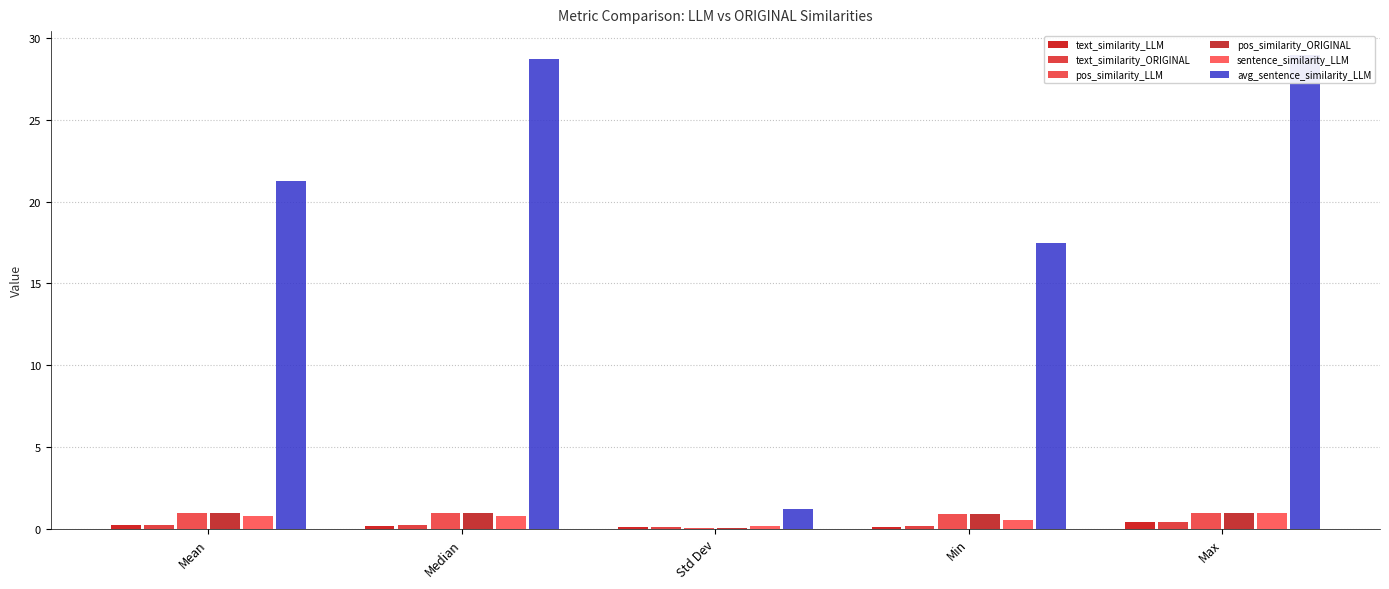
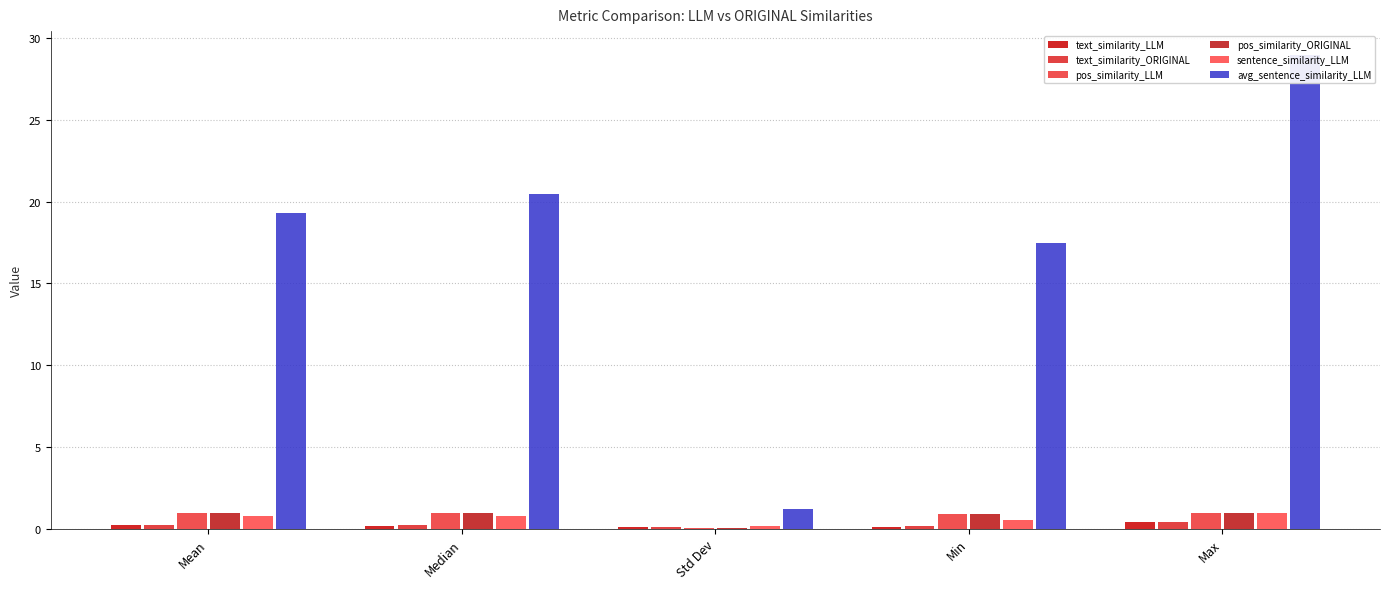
avg_sentence_similarity_LLM, Mean: 21.2 -> 19.3
avg_sentence_similarity_LLM, Median: 28.7 -> 20.5
